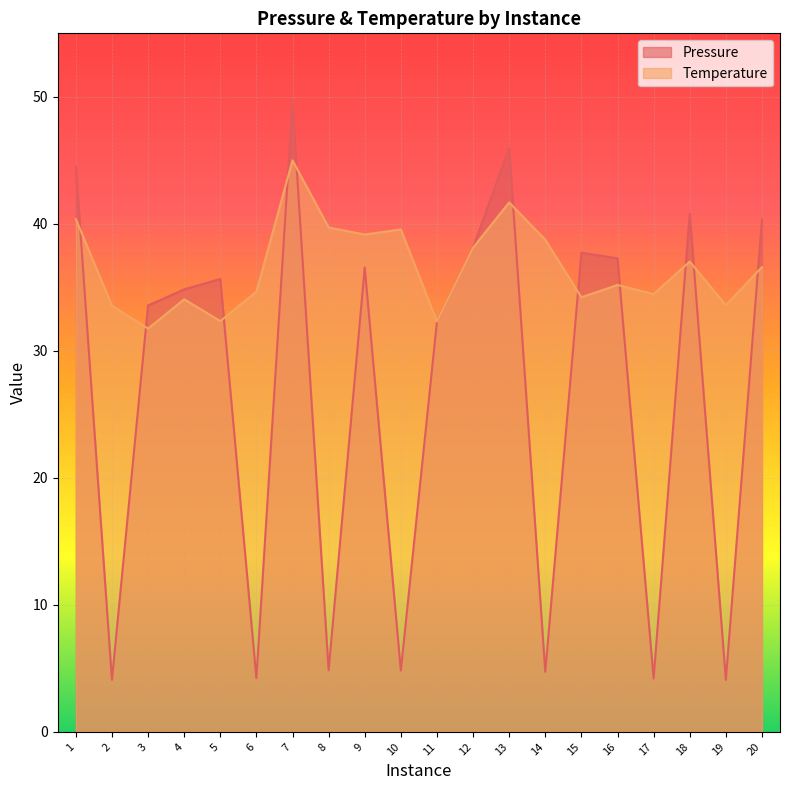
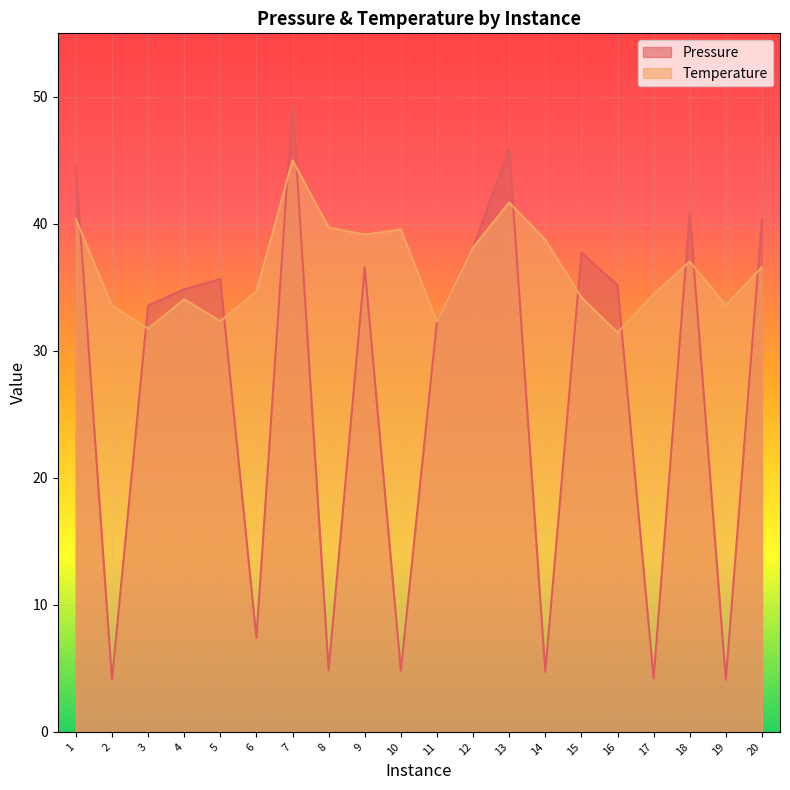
Pressure, 6: 4.2 -> 7.4
Pressure, 16: 37.3 -> 35.2
Temperature, 16: 35.2 -> 31.4
